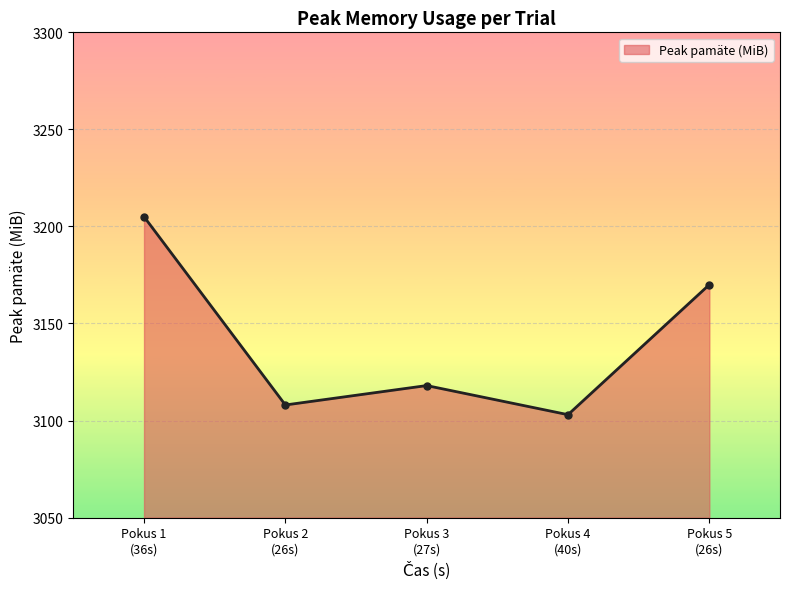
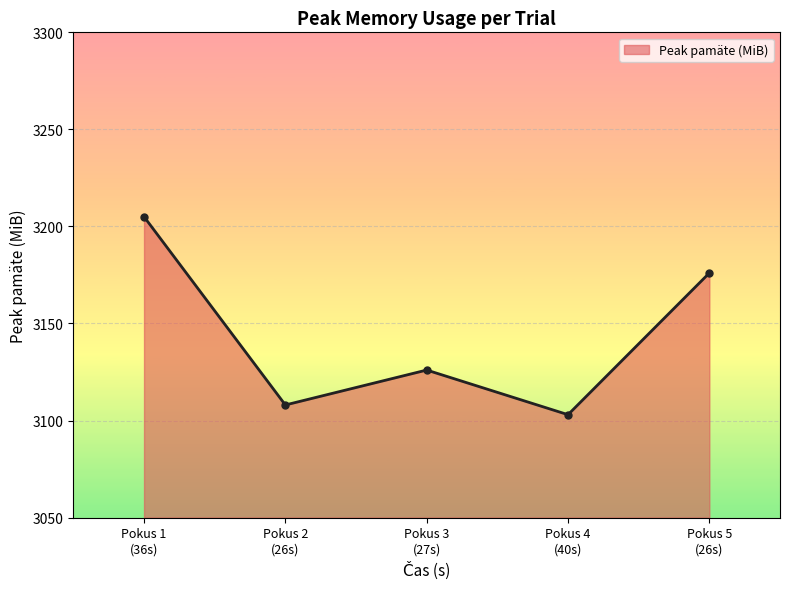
Pokus 3 (27s): 3118 -> 3126
Pokus 5 (26s): 3170 -> 3176
